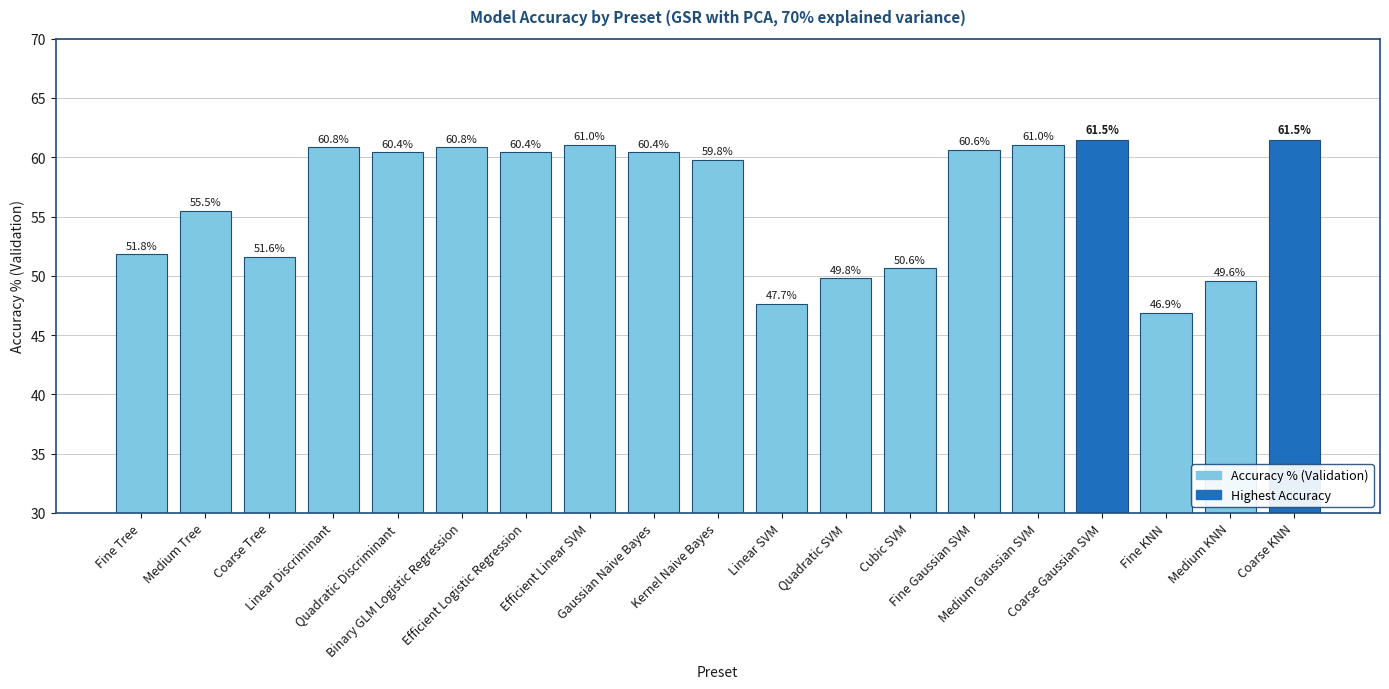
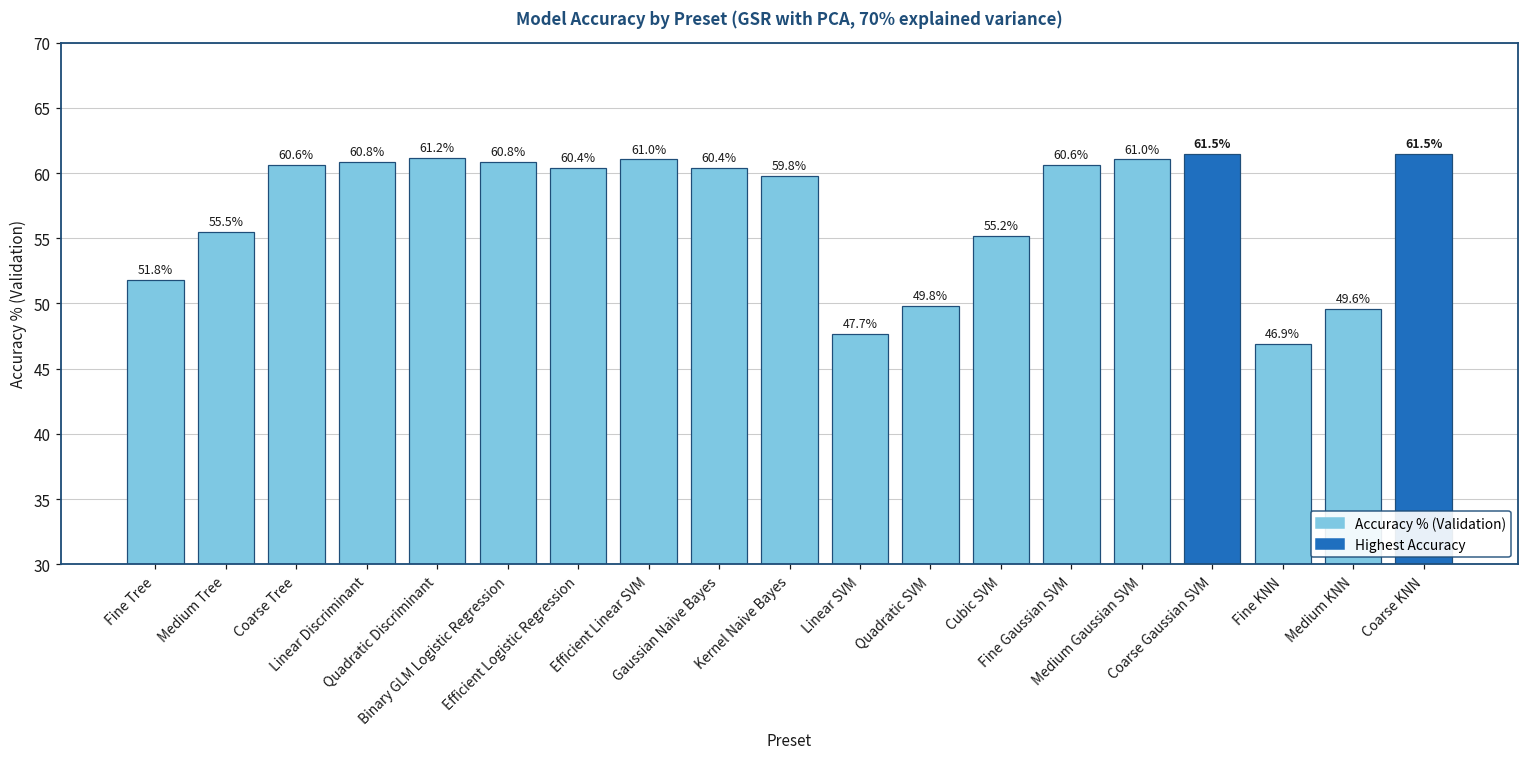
Coarse Tree: 51.6% -> 60.6%
Quadratic Discriminant: 60.4% -> 61.2%
Cubic SVM: 50.6% -> 55.2%
